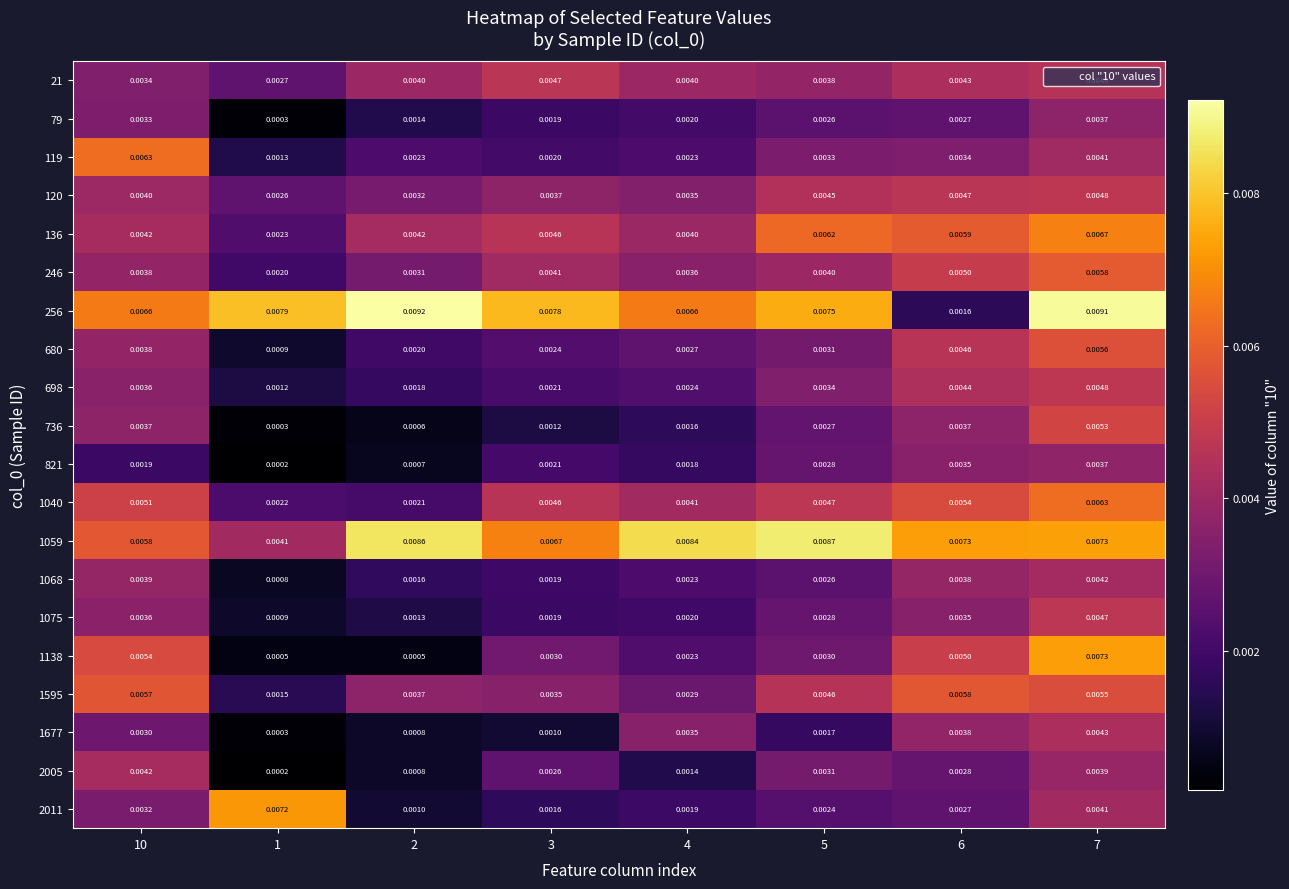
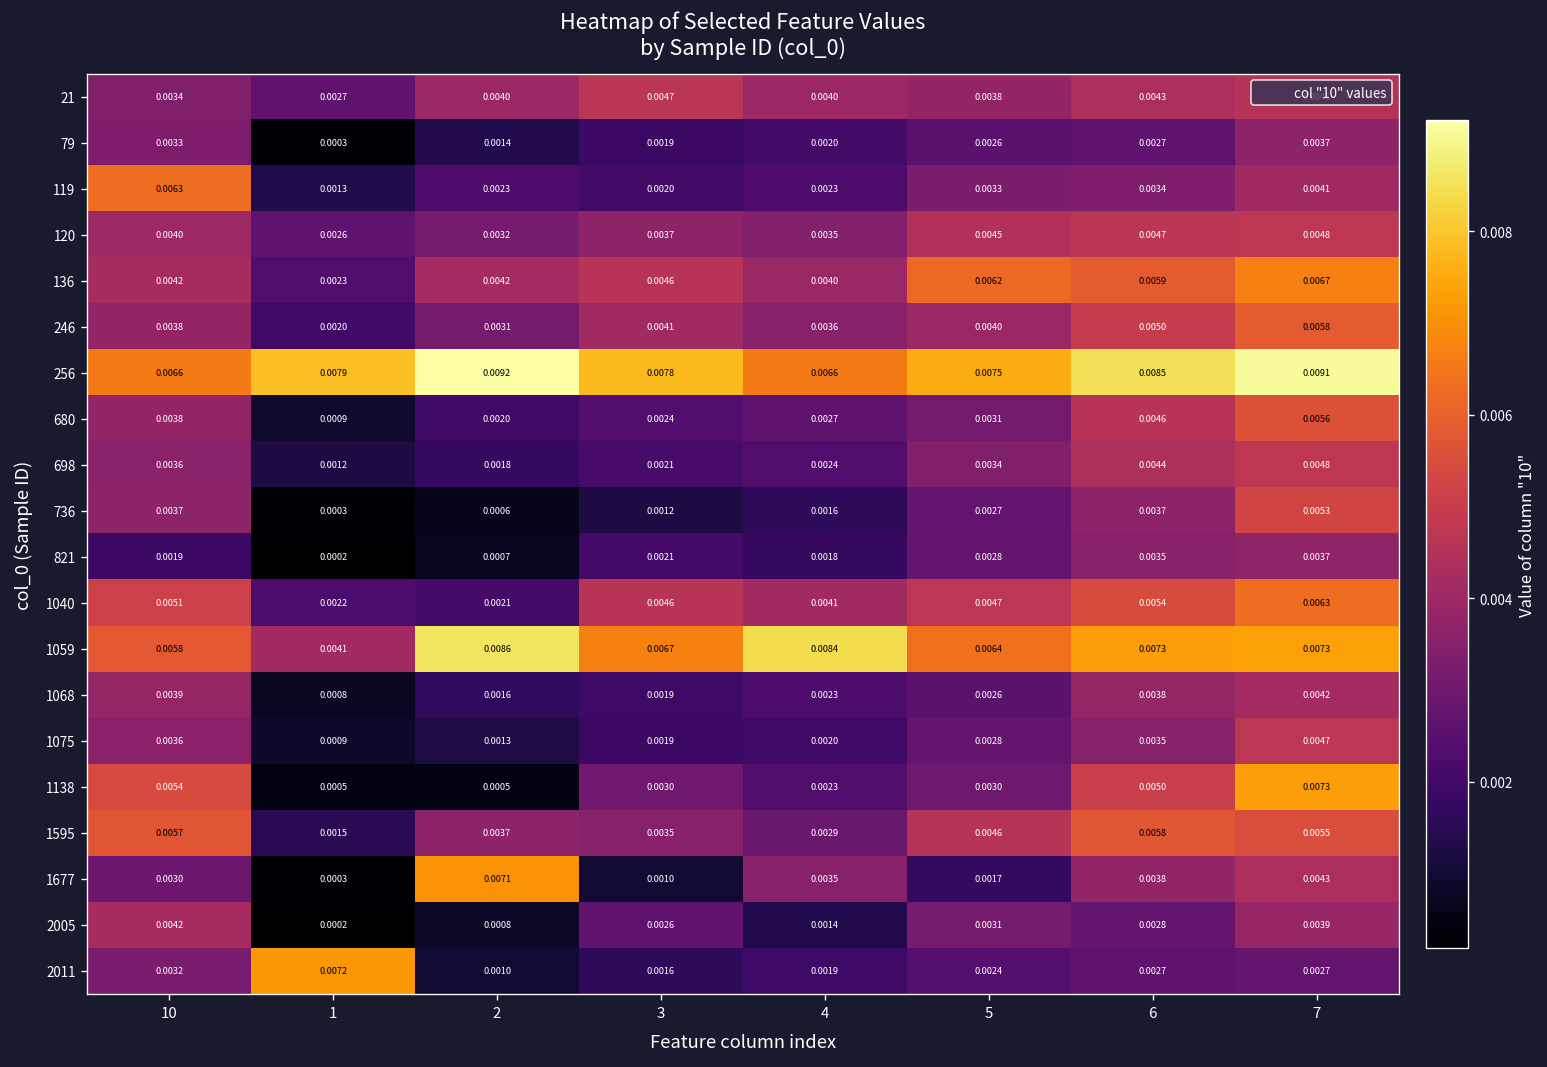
256, 6: 0.0016 -> 0.0085
1059, 5: 0.0087 -> 0.0064
1677, 2: 0.0008 -> 0.0071
2011, 7: 0.0041 -> 0.0027
